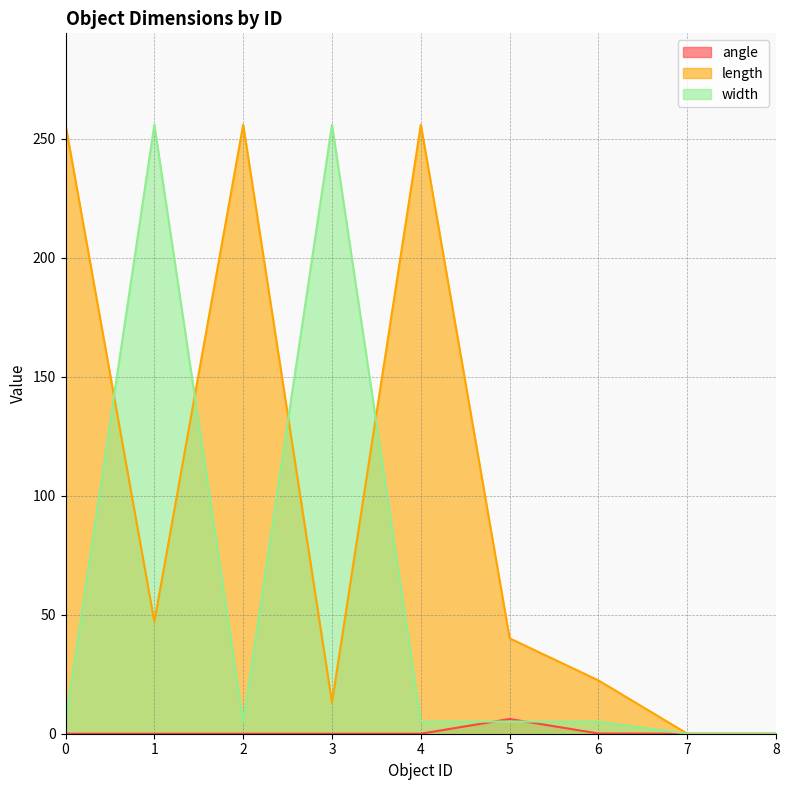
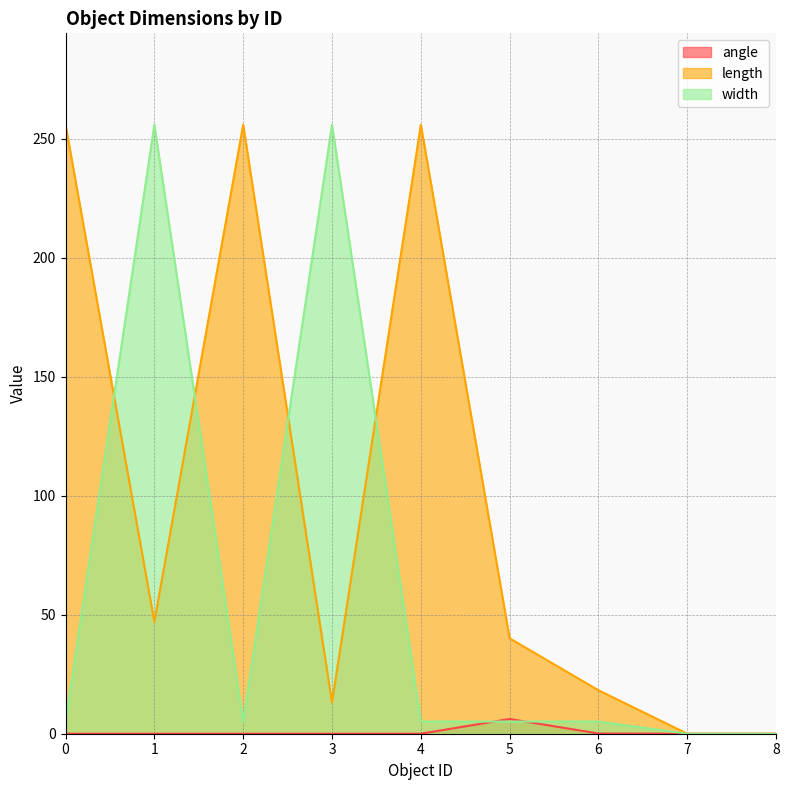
length, 6: 22 -> 18
